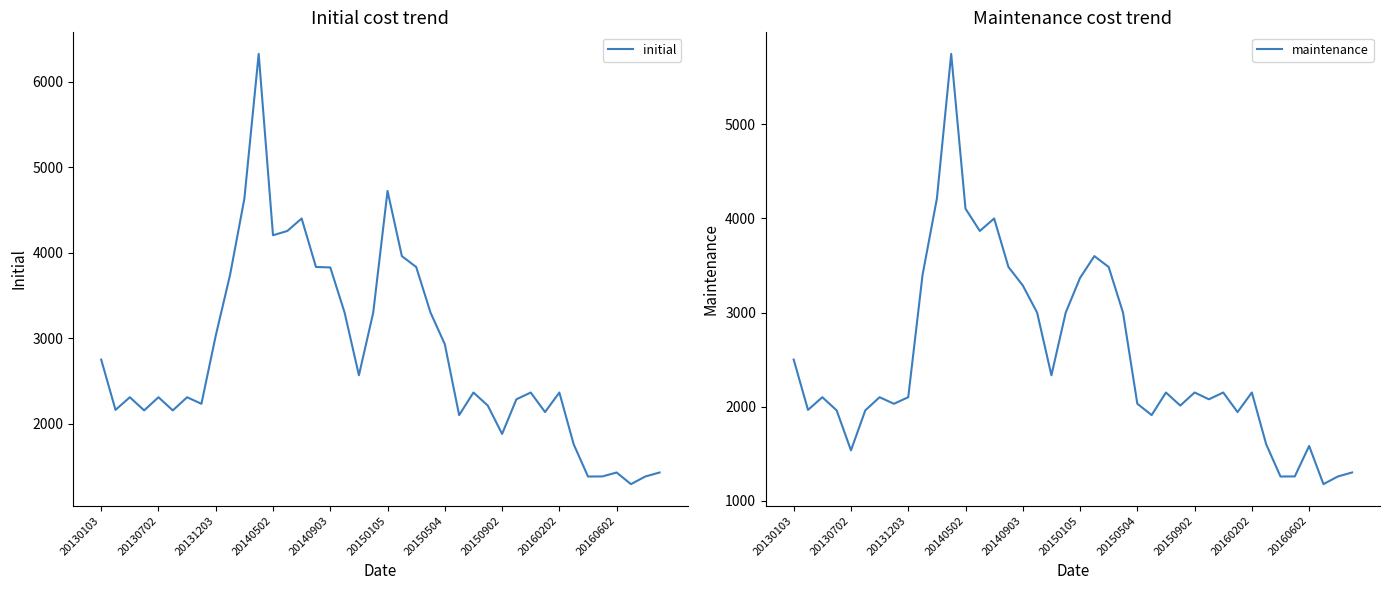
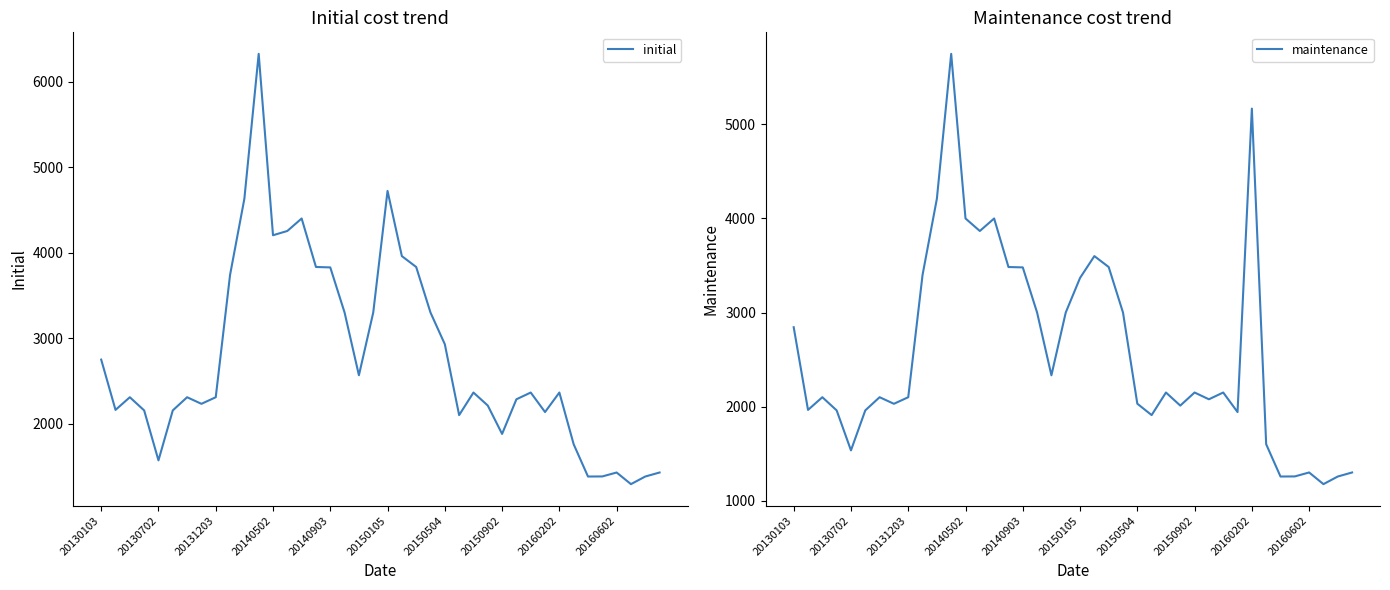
Initial cost trend, 20130702: 2300 -> 1600
Initial cost trend, 20131203: 3000 -> 2300
Maintenance cost trend, 20130103: 2500 -> 2800
Maintenance cost trend, 20140502: 4100 -> 4000
Maintenance cost trend, 20140903: 3300 -> 3500
Maintenance cost trend, 20160202: 2200 -> 5200
Maintenance cost trend, 20160602: 1600 -> 1300
